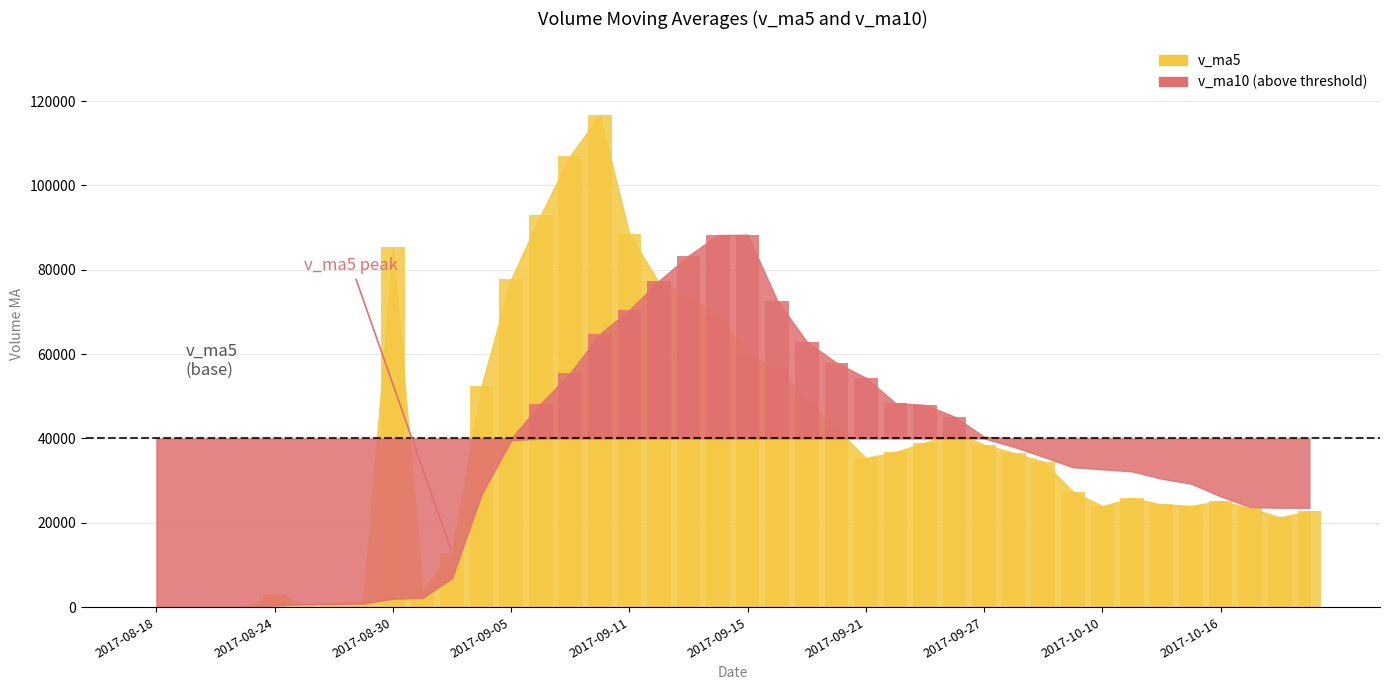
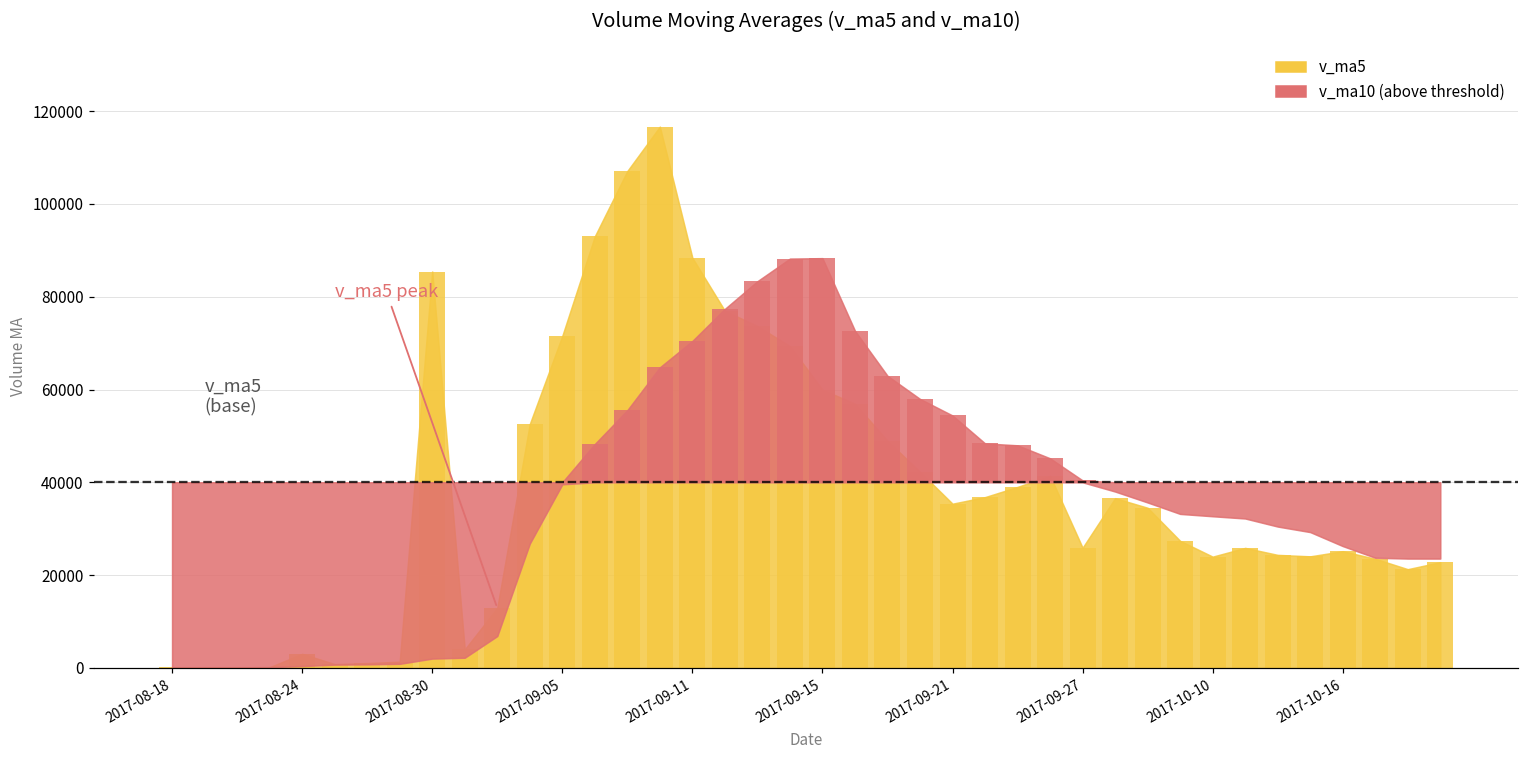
v_ma5, 2017-09-05: 78000 -> 72000
v_ma5, 2017-09-27: 39000 -> 26000
